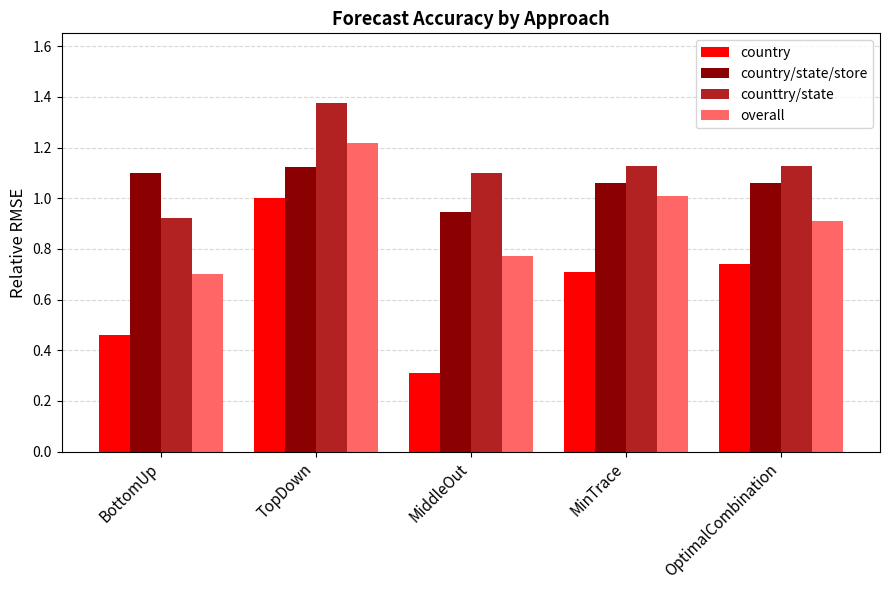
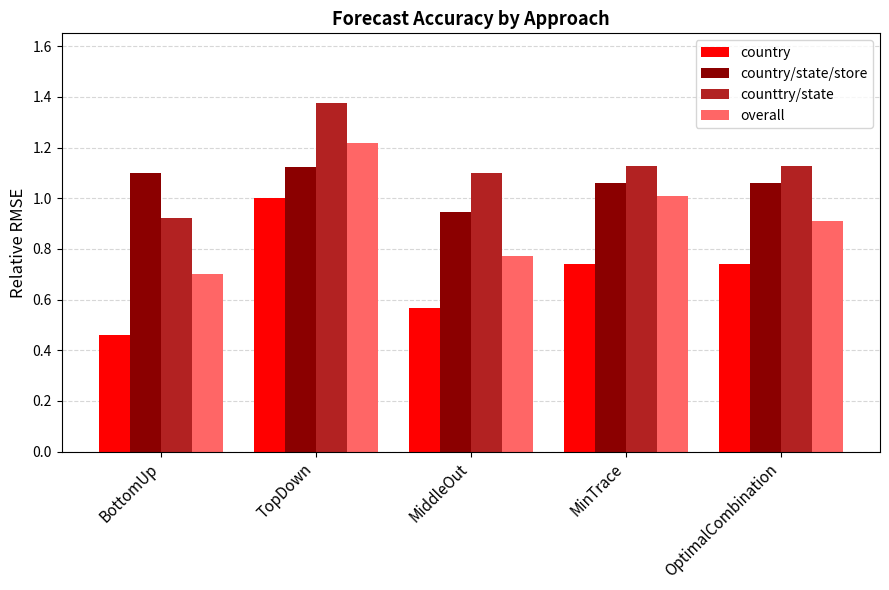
country, MiddleOut: 0.31 -> 0.57
country, MinTrace: 0.71 -> 0.74
